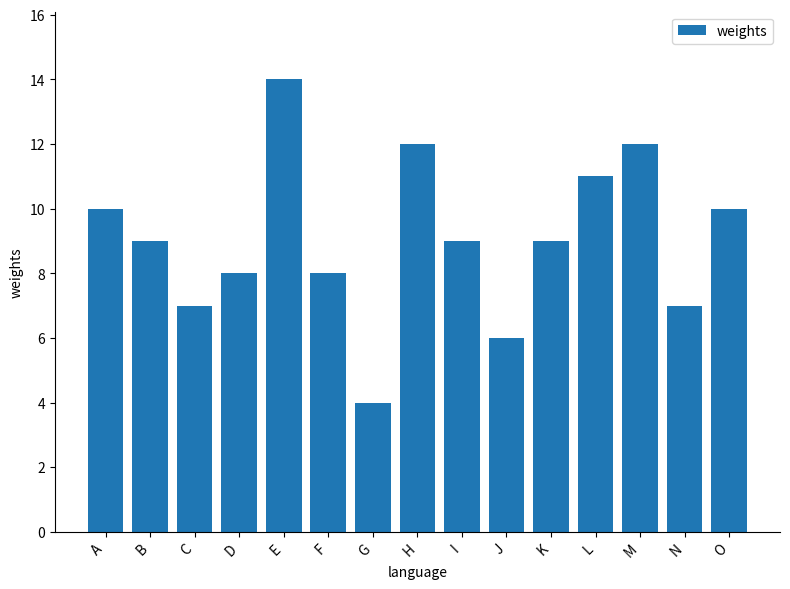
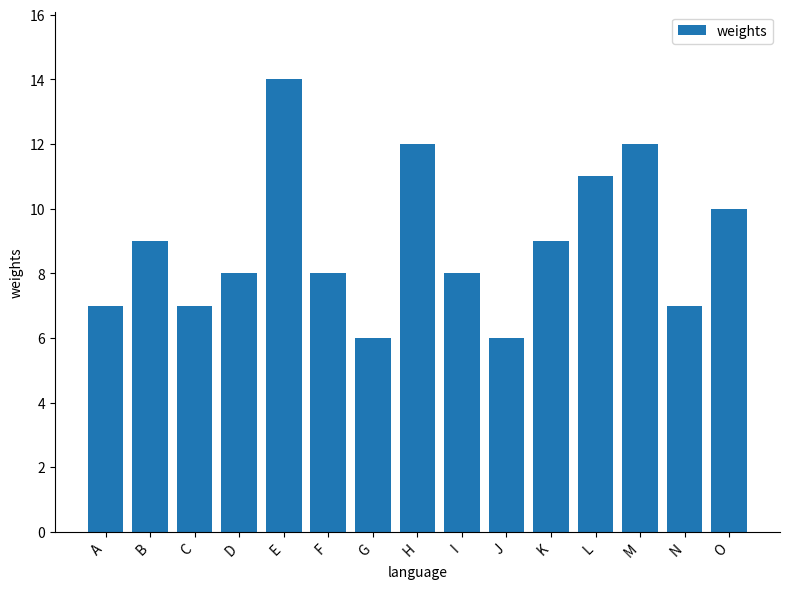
A: 10 -> 7
G: 4 -> 6
I: 9 -> 8
